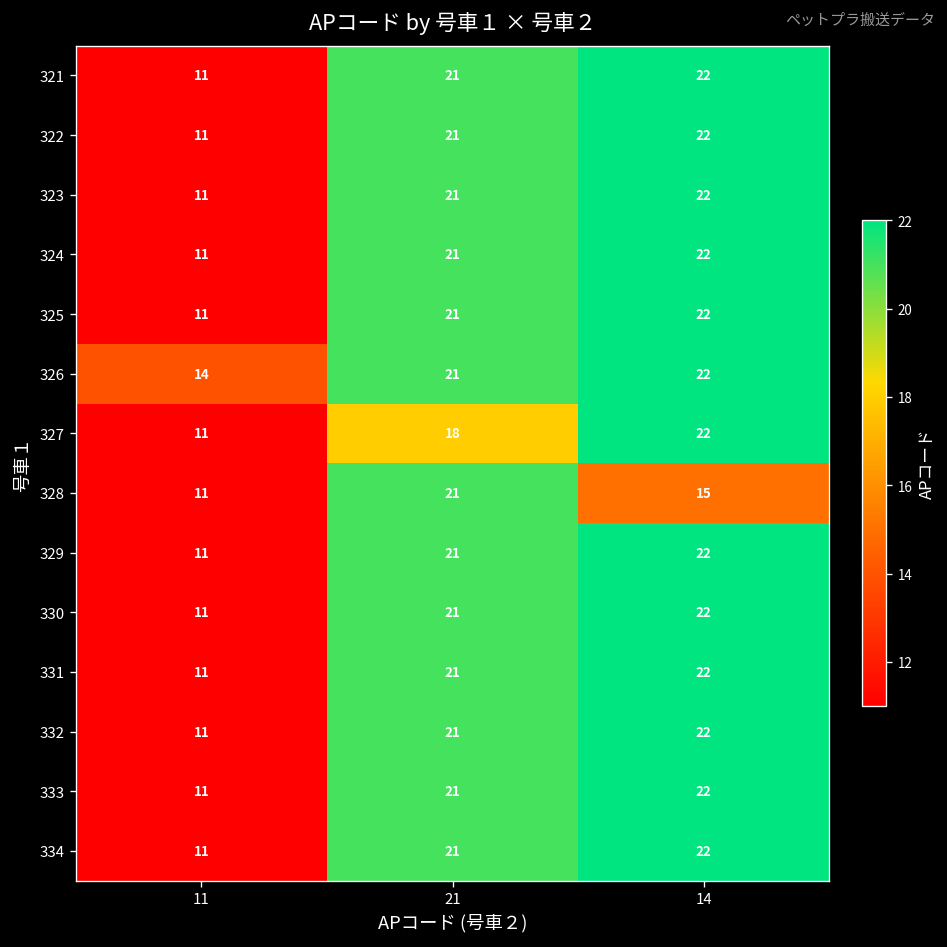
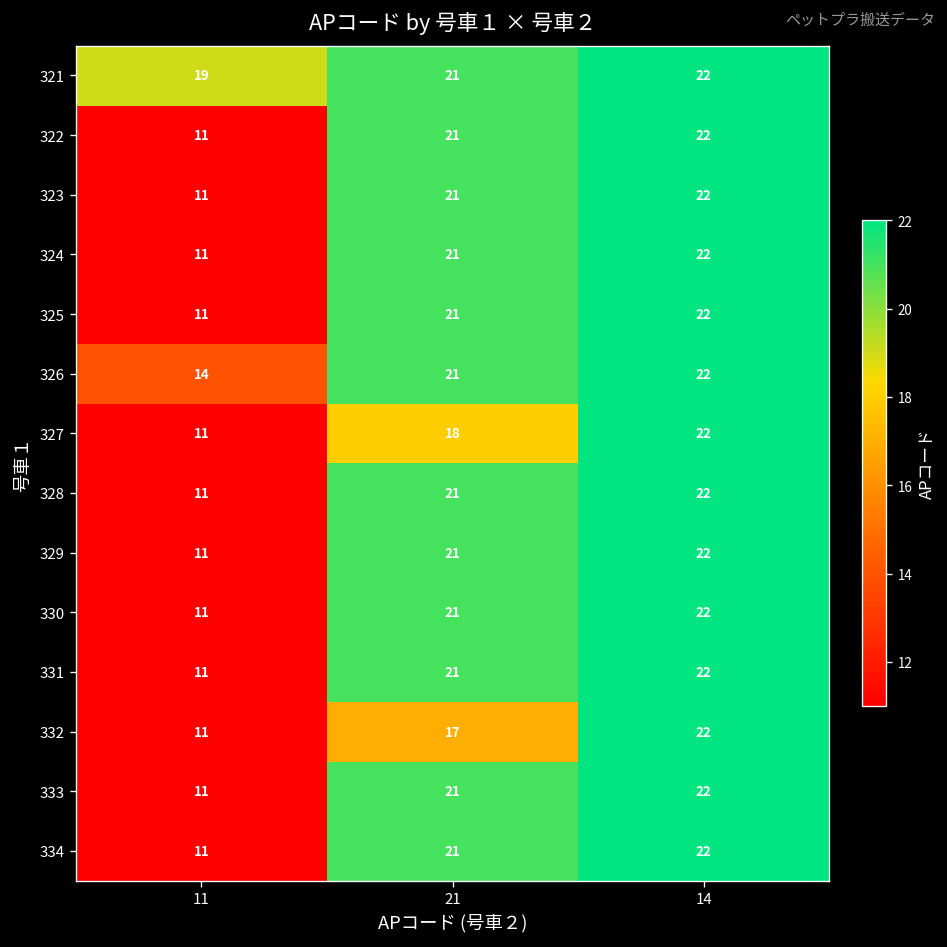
321, 11: 11 -> 19
328, 14: 15 -> 22
332, 21: 21 -> 17
